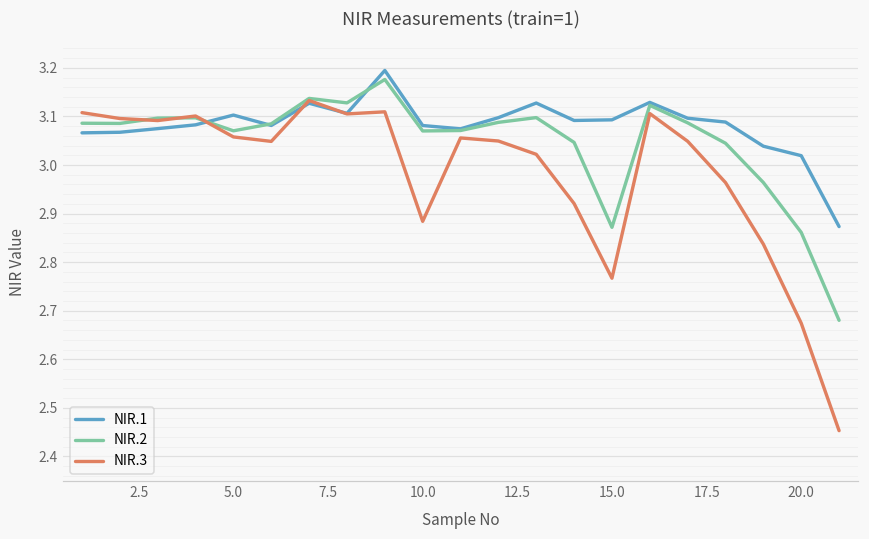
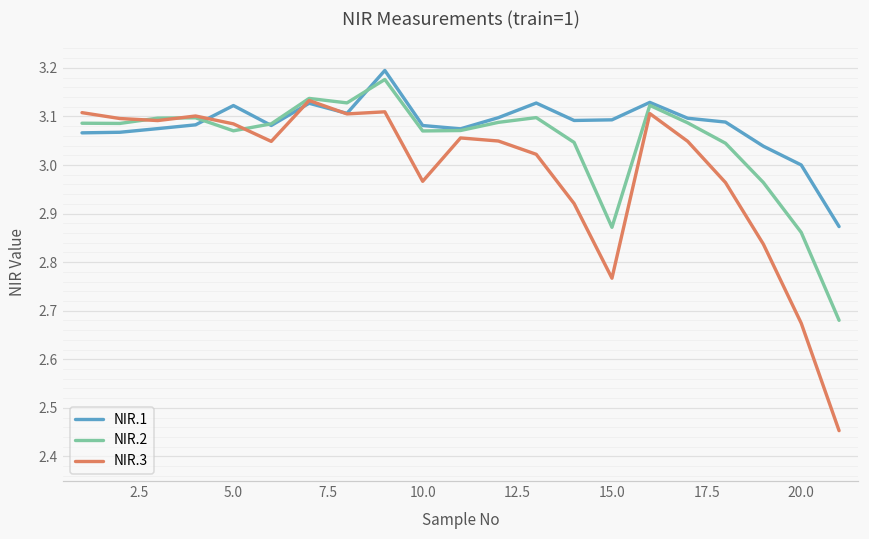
NIR.1, 5.0: 3.10 -> 3.12
NIR.3, 5.0: 3.06 -> 3.08
NIR.3, 10.0: 2.88 -> 2.97
NIR.1, 20.0: 3.02 -> 3.00
